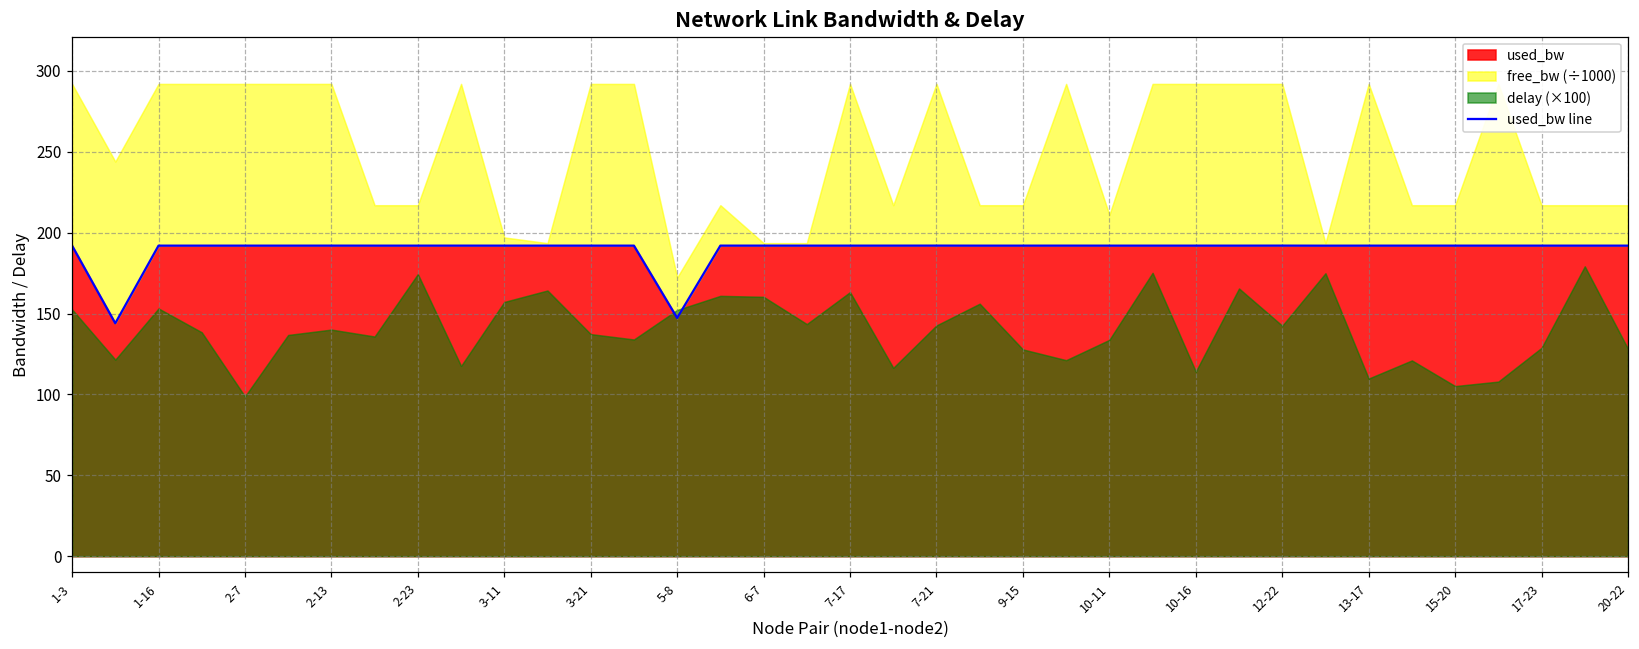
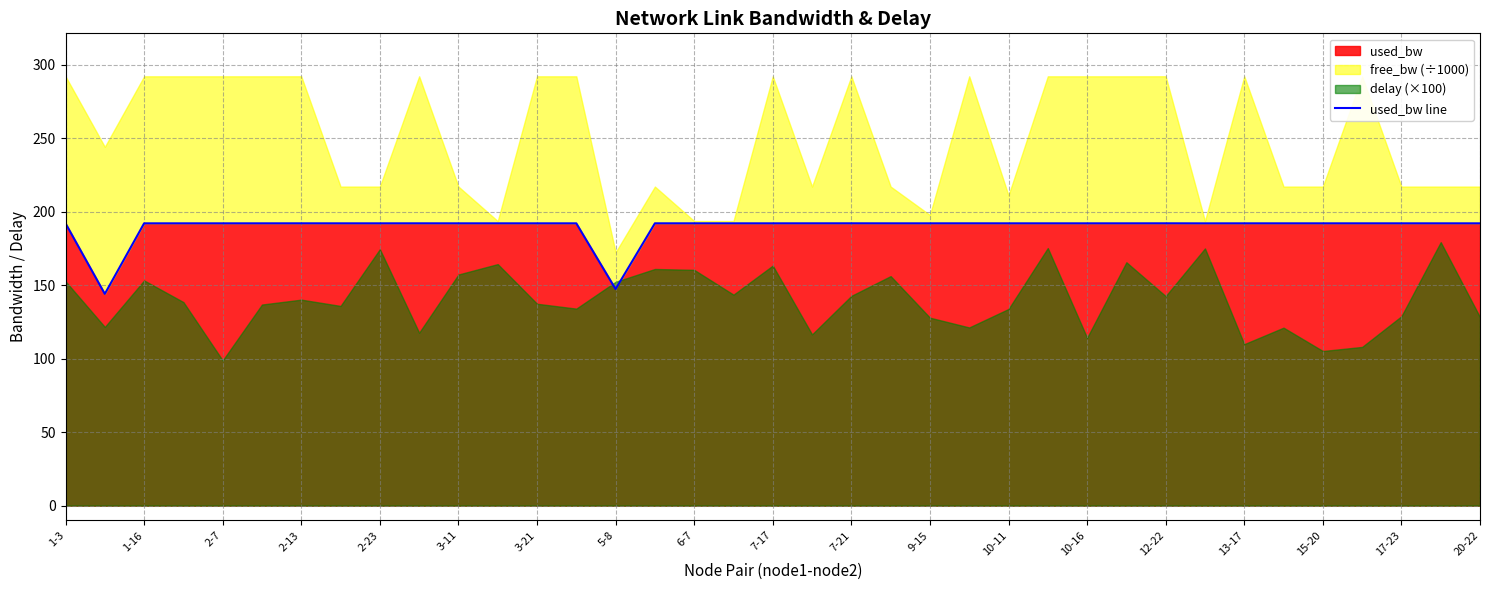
free_bw (÷1000), 3-11: 5 -> 25
free_bw (÷1000), 9-15: 25 -> 6
